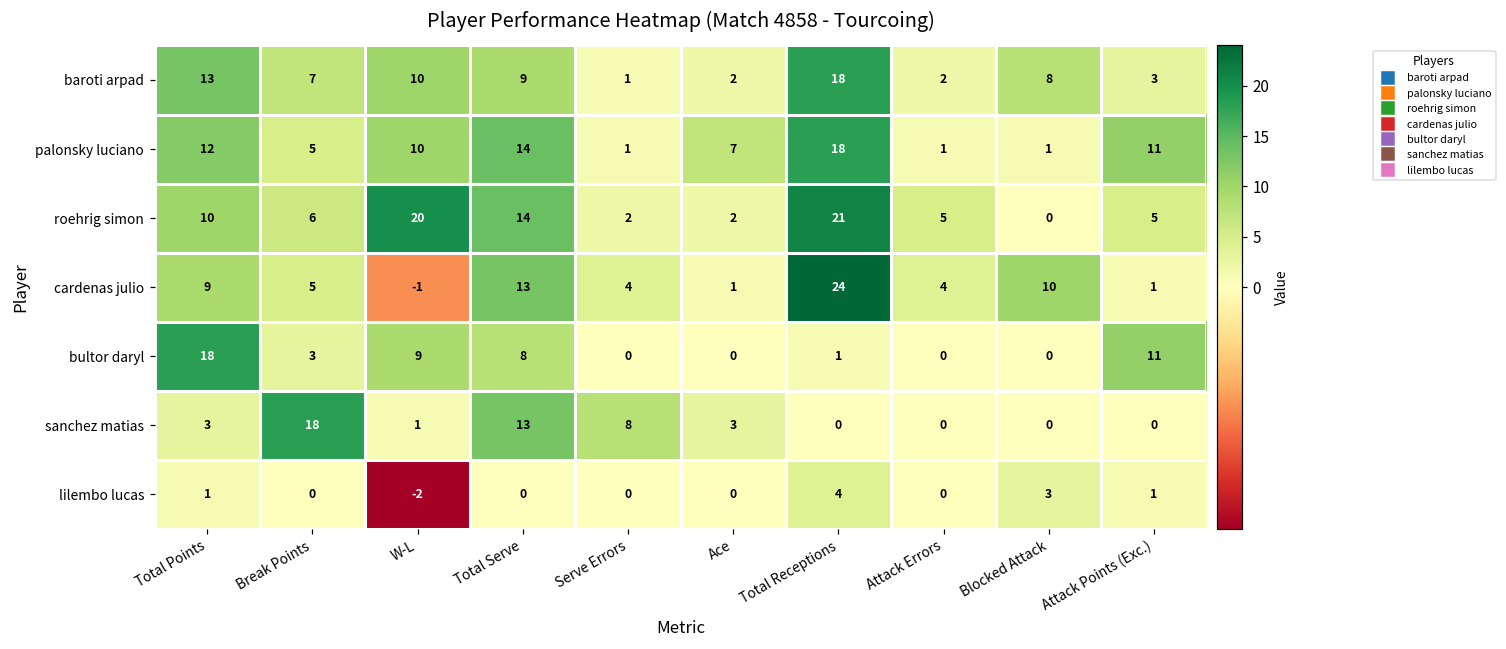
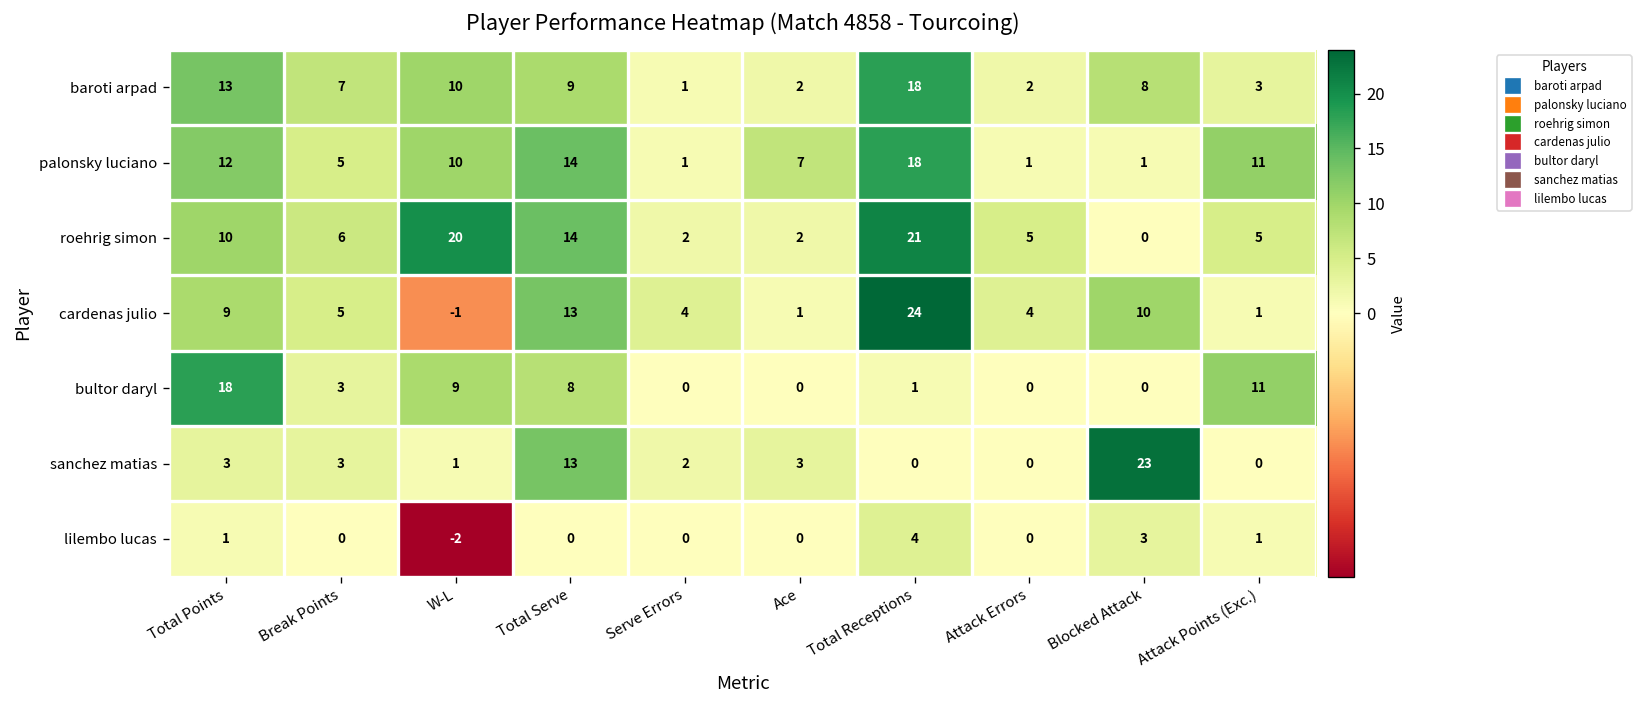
sanchez matias, Break Points: 18 -> 3
sanchez matias, Serve Errors: 8 -> 2
sanchez matias, Blocked Attack: 0 -> 23
